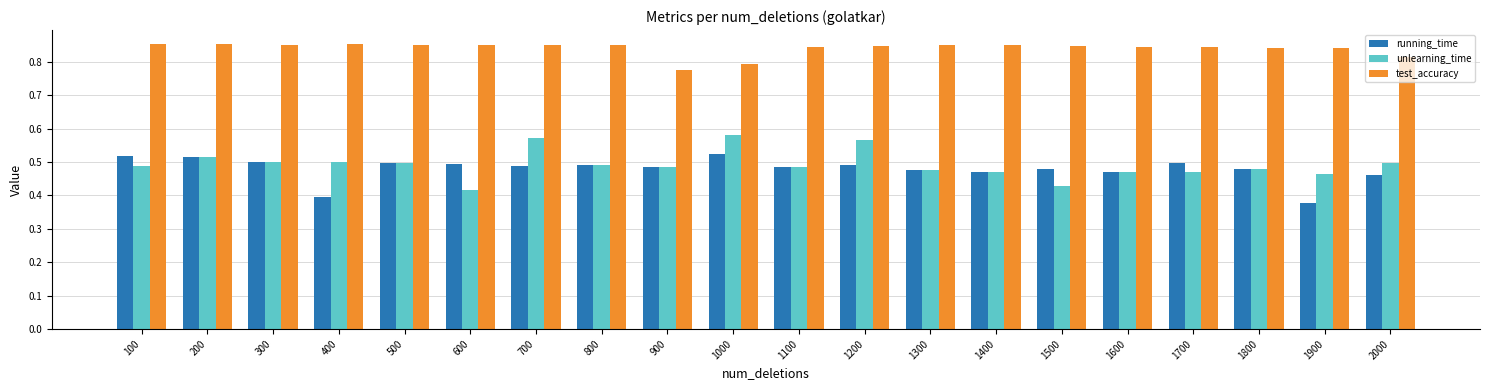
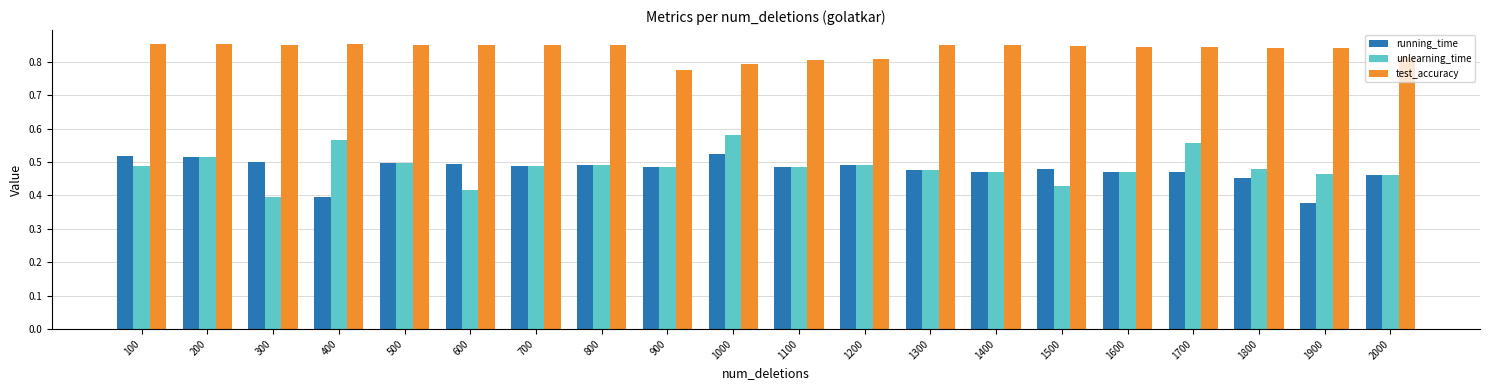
unlearning_time, 300: 0.50 -> 0.39
unlearning_time, 400: 0.50 -> 0.57
unlearning_time, 700: 0.57 -> 0.49
test_accuracy, 1100: 0.84 -> 0.81
unlearning_time, 1200: 0.57 -> 0.49
test_accuracy, 1200: 0.85 -> 0.81
running_time, 1700: 0.50 -> 0.47
unlearning_time, 1700: 0.47 -> 0.56
running_time, 1800: 0.48 -> 0.45
unlearning_time, 2000: 0.50 -> 0.46
